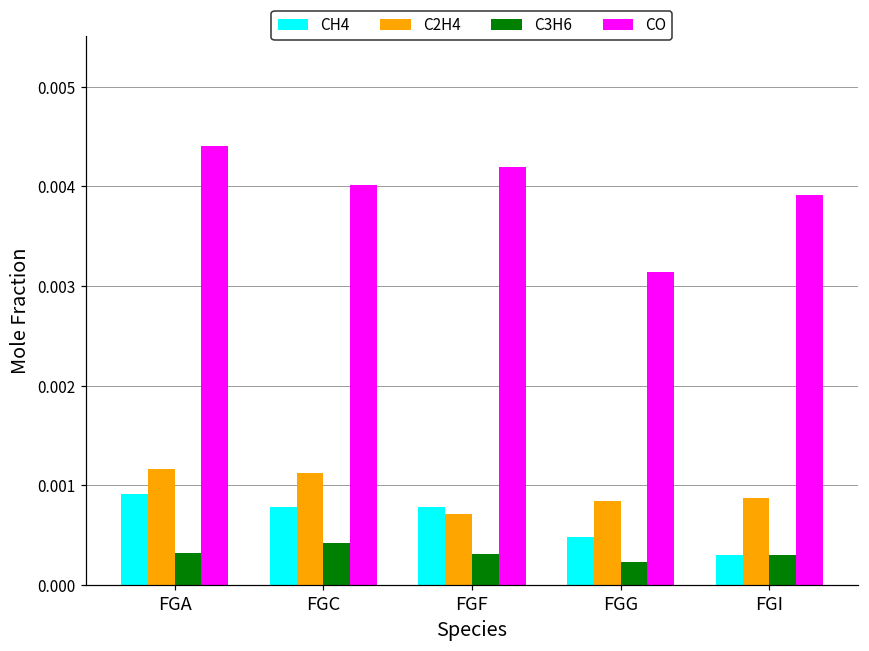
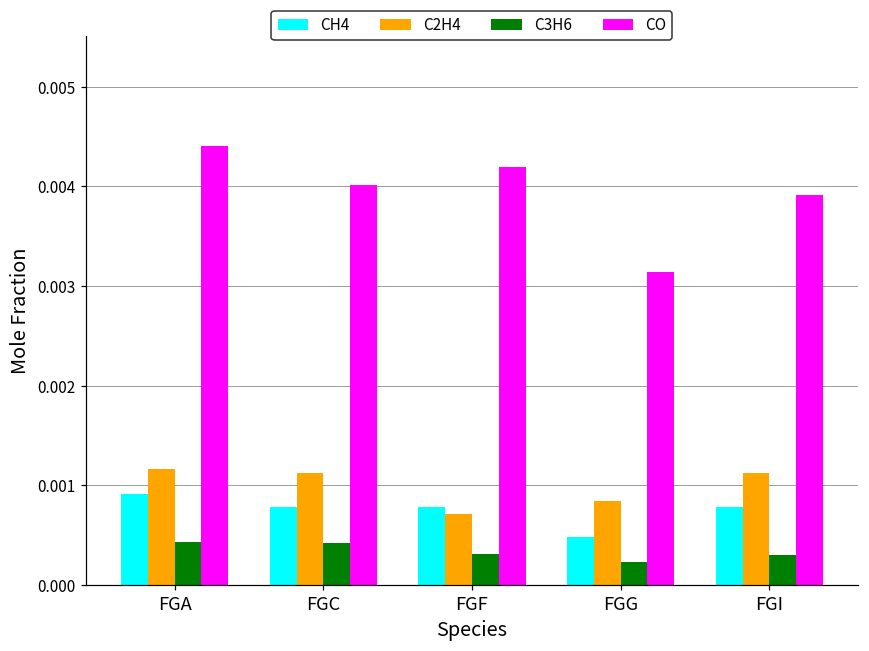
C3H6, FGA: 0.0003 -> 0.0004
CH4, FGI: 0.0003 -> 0.0008
C2H4, FGI: 0.0009 -> 0.0011
